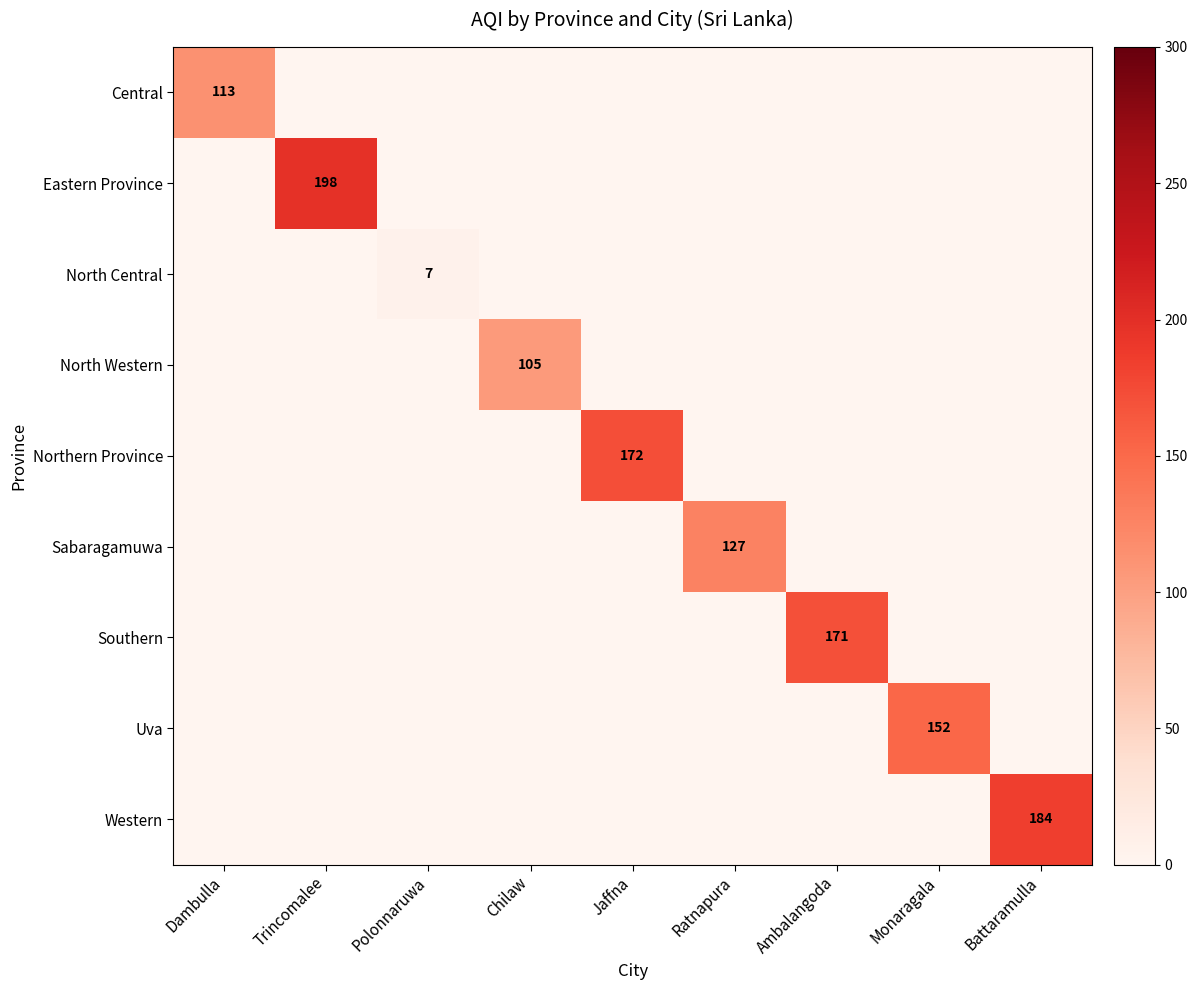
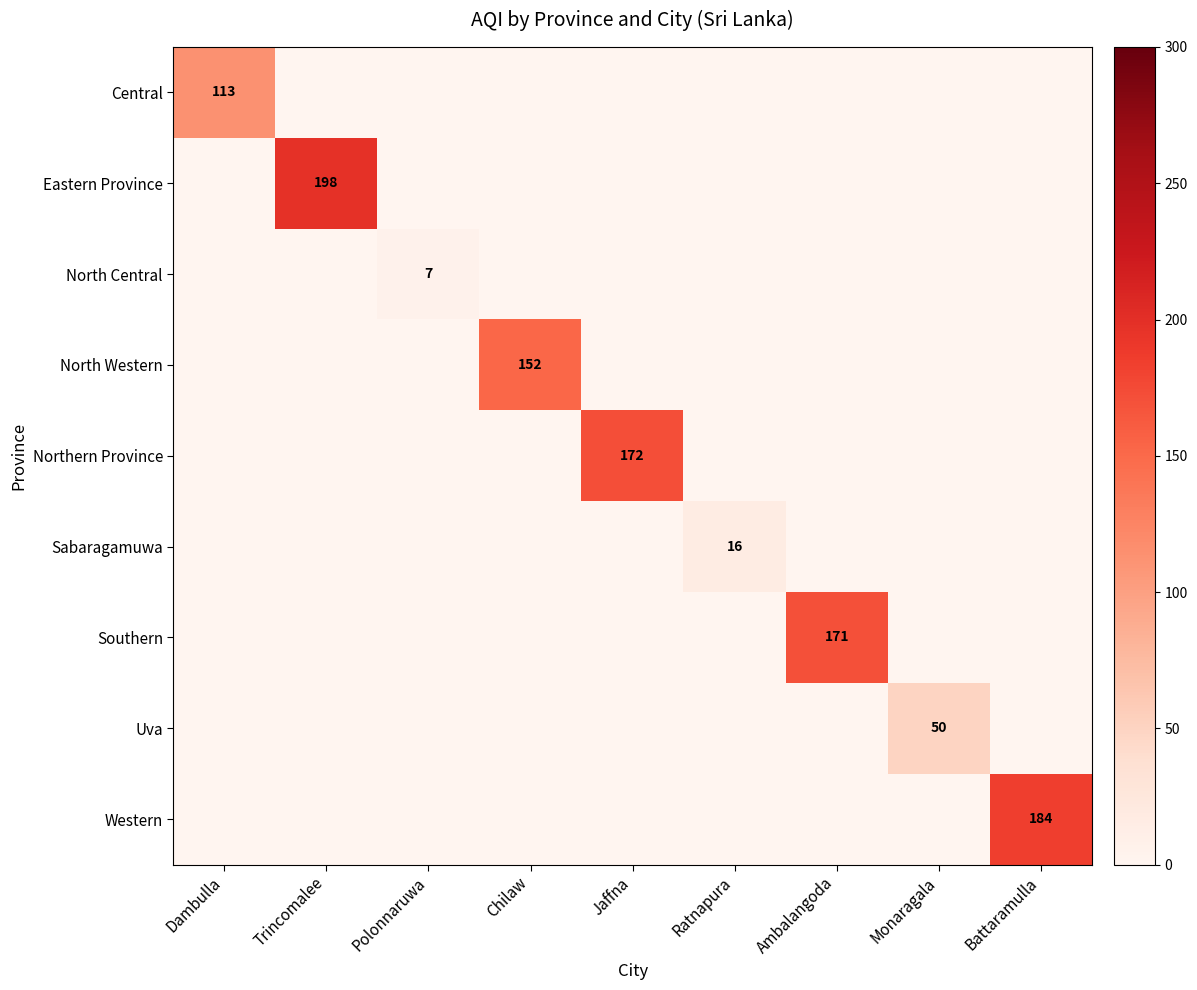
North Western, Chilaw: 105 -> 152
Sabaragamuwa, Ratnapura: 127 -> 16
Uva, Monaragala: 152 -> 50
